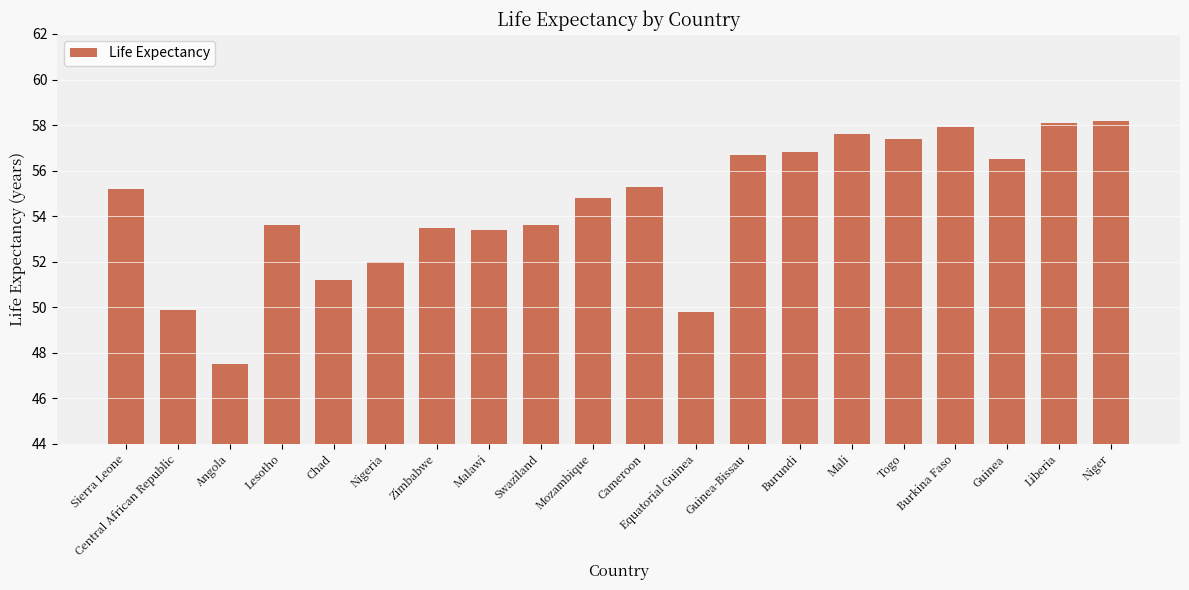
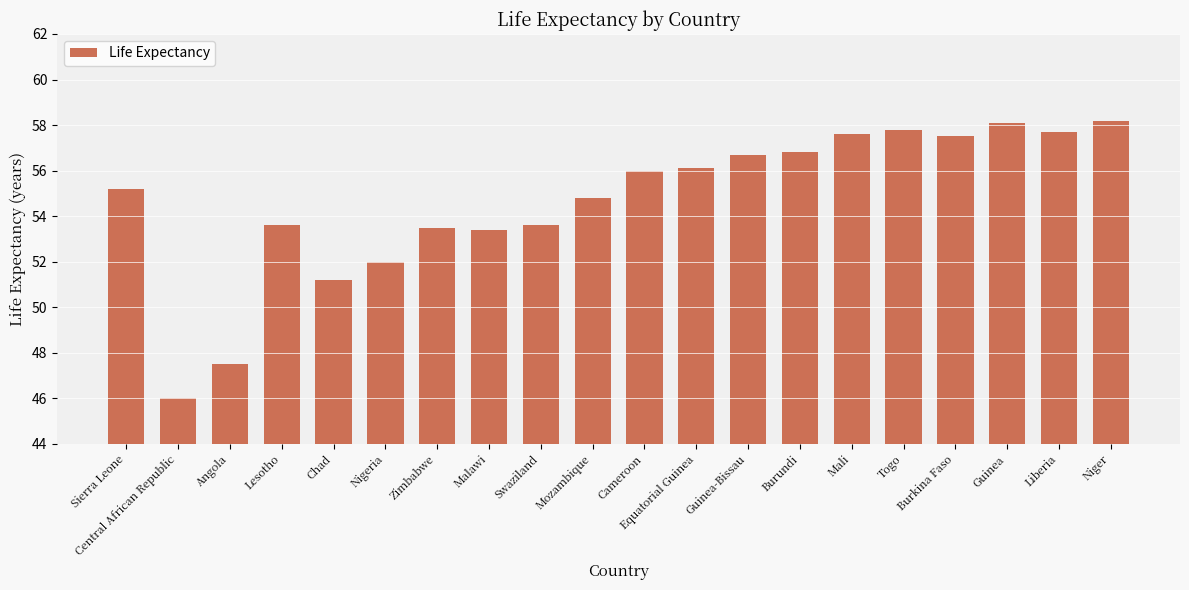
Central African Republic: 49.9 -> 46.0
Cameroon: 55.3 -> 56.0
Equatorial Guinea: 49.8 -> 56.1
Togo: 57.4 -> 57.8
Burkina Faso: 57.9 -> 57.5
Guinea: 56.5 -> 58.1
Liberia: 58.1 -> 57.7
